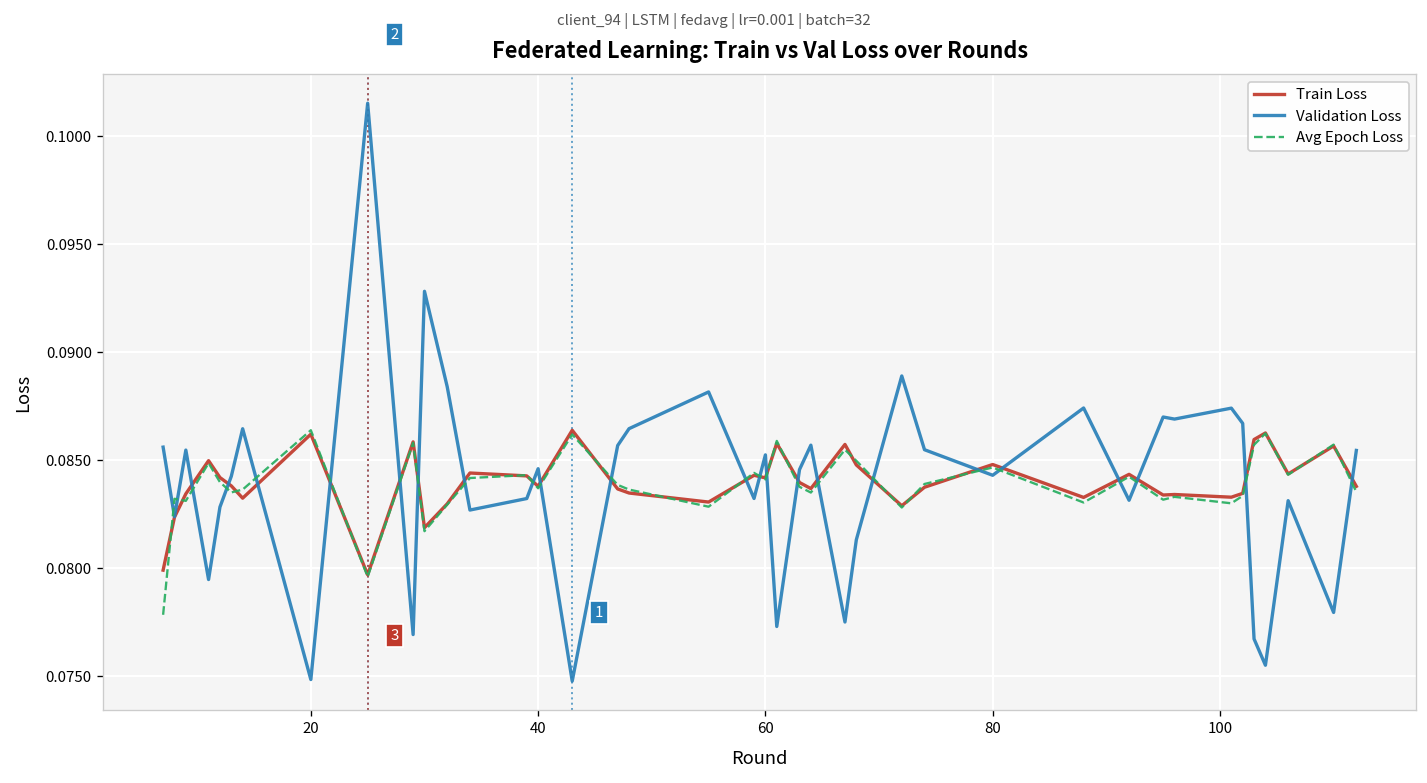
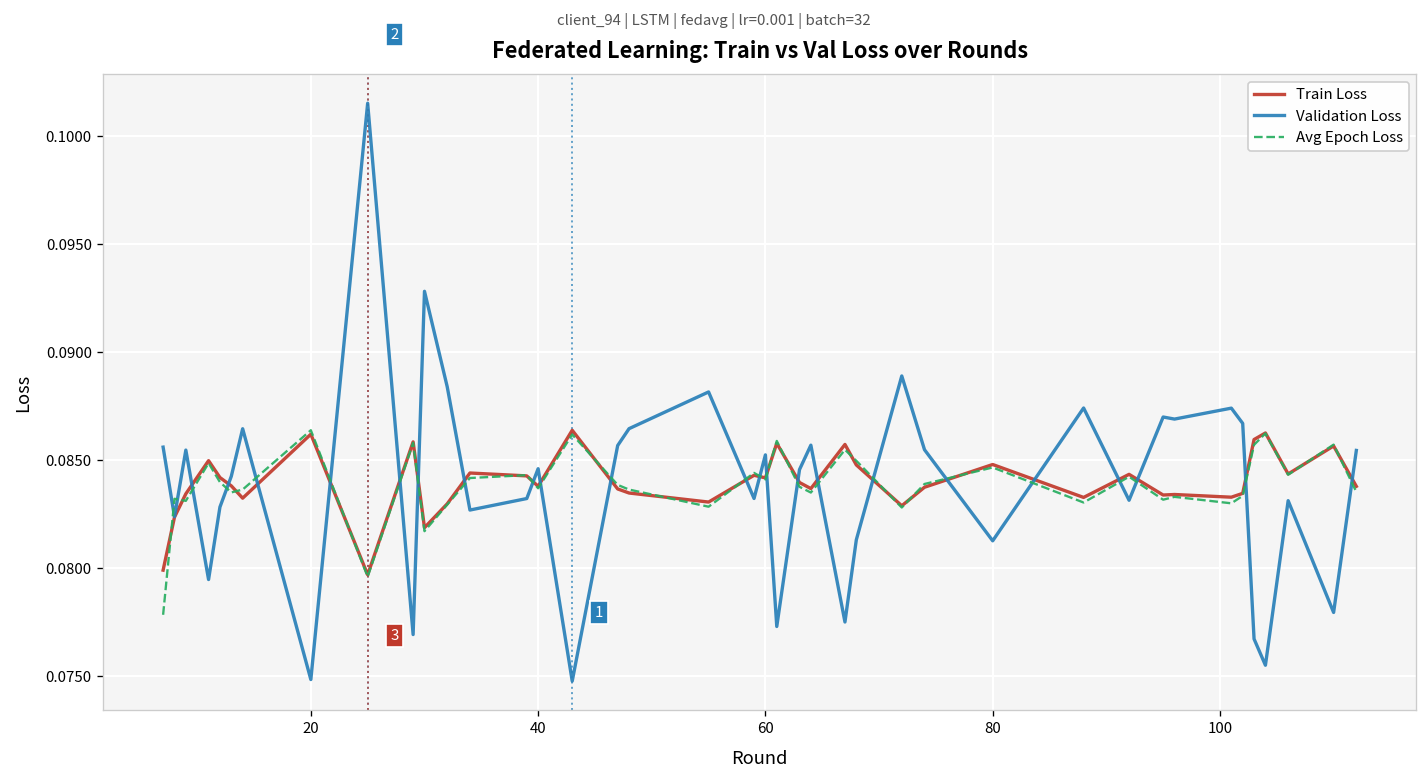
Validation Loss, 80: 0.0843 -> 0.0813
